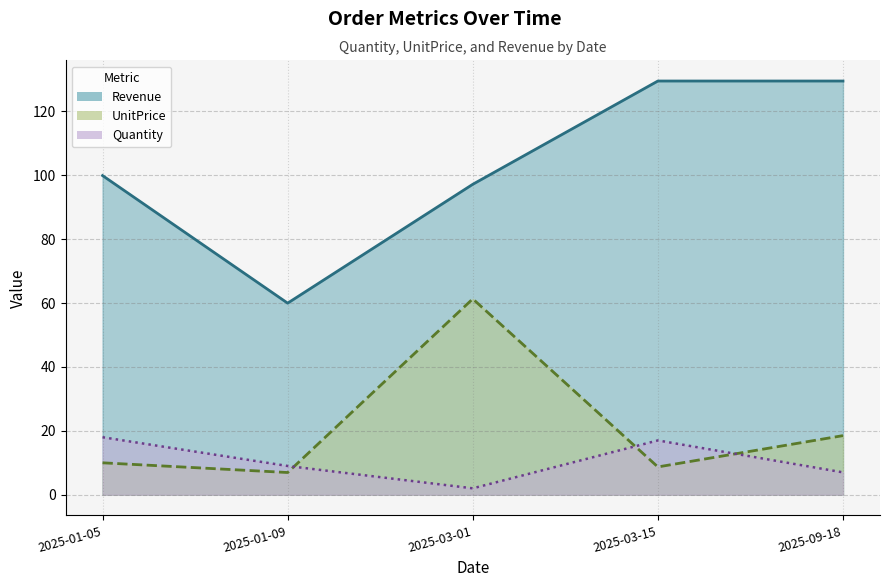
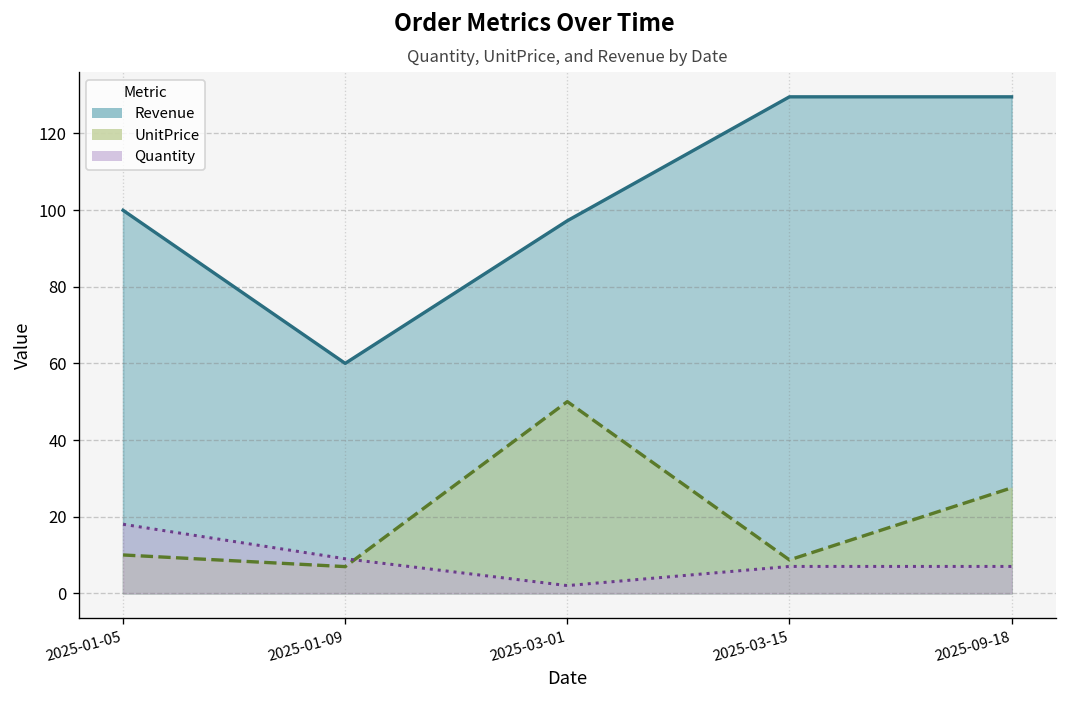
UnitPrice, 2025-03-01: 61 -> 50
Quantity, 2025-03-15: 17 -> 7
UnitPrice, 2025-09-18: 19 -> 28
